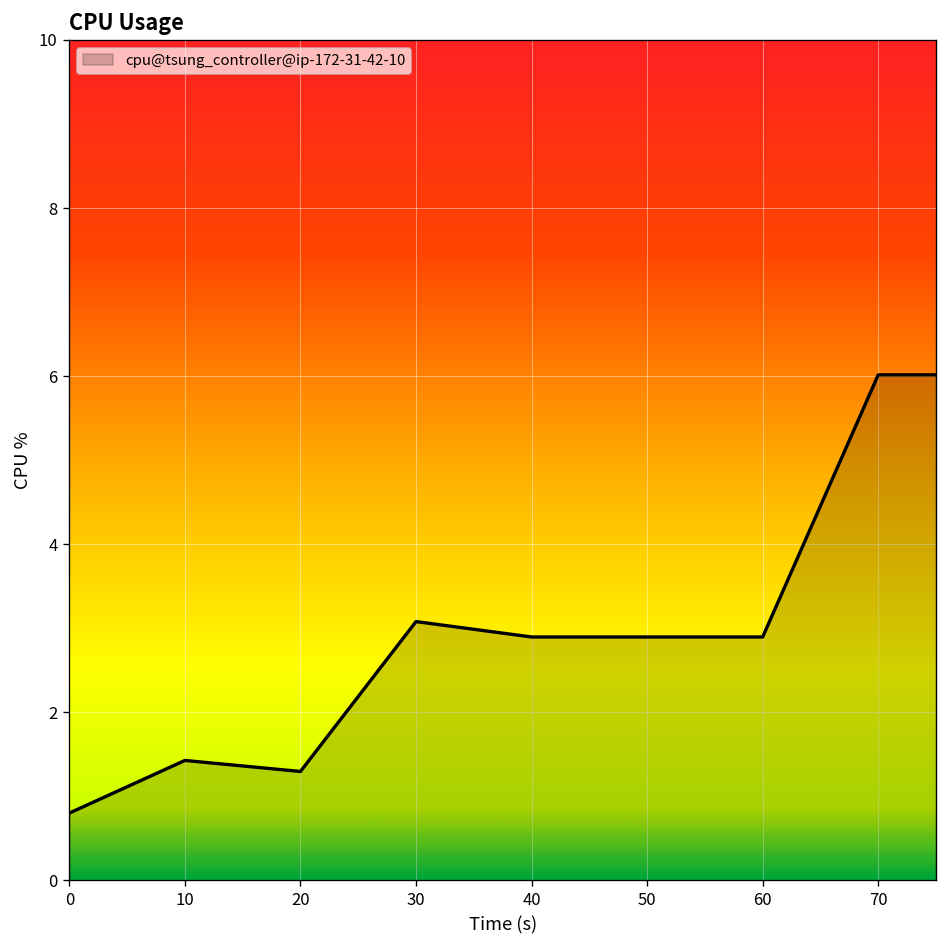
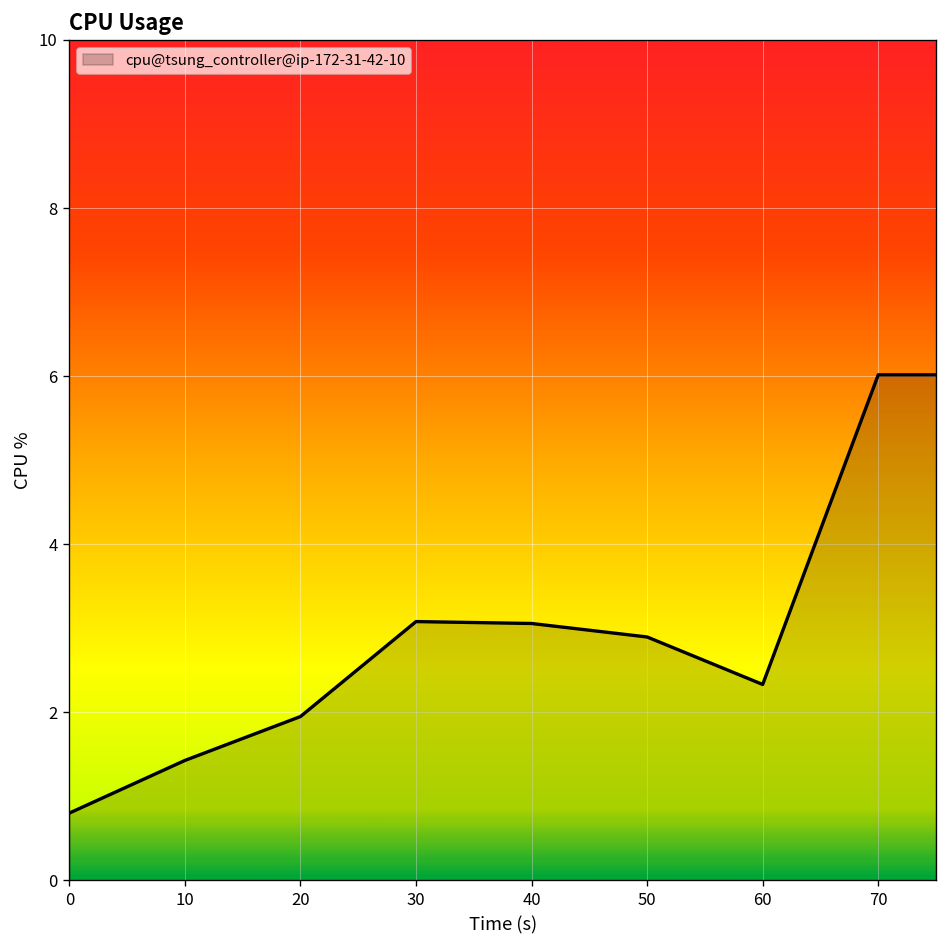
20: 1.3 -> 2.0
40: 2.9 -> 3.1
60: 2.9 -> 2.3
